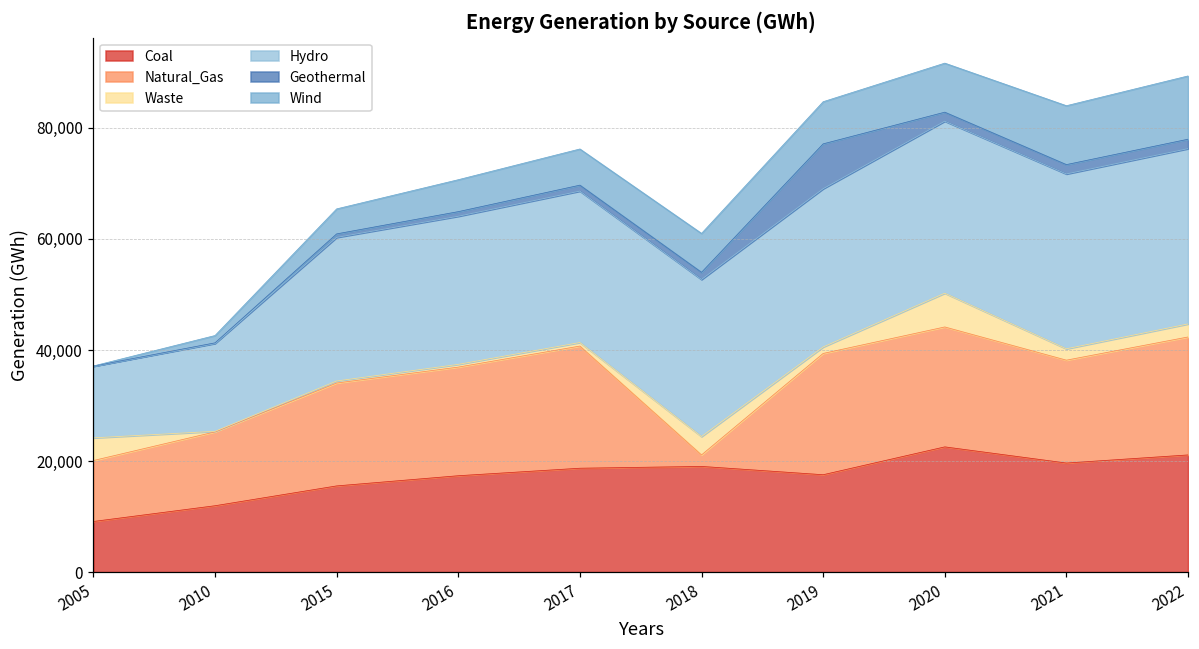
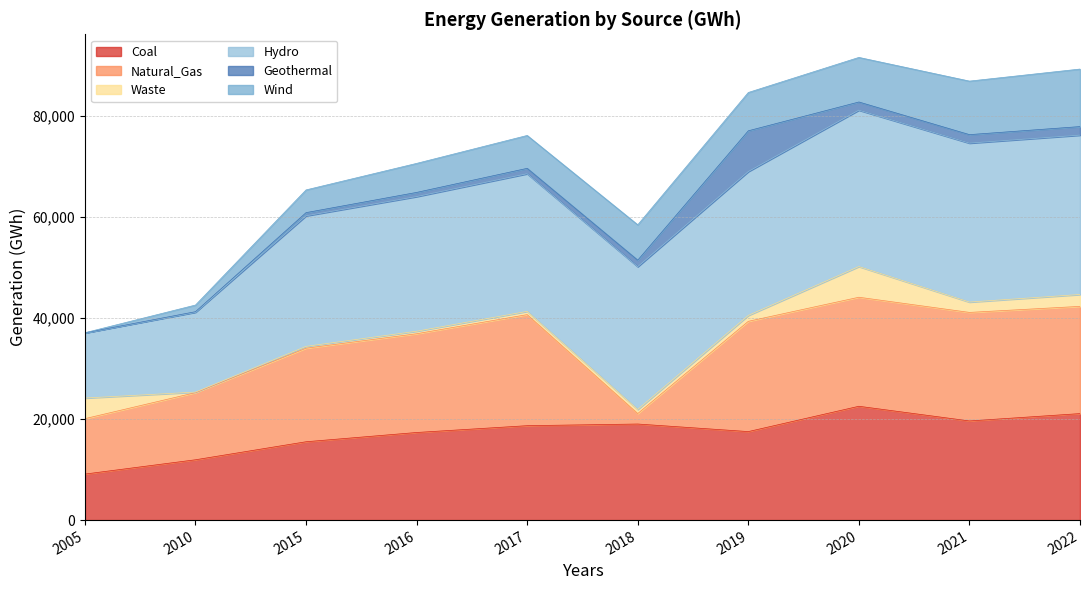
Waste, 2018: 3,000 -> 1,000
Natural_Gas, 2021: 19,000 -> 22,000
